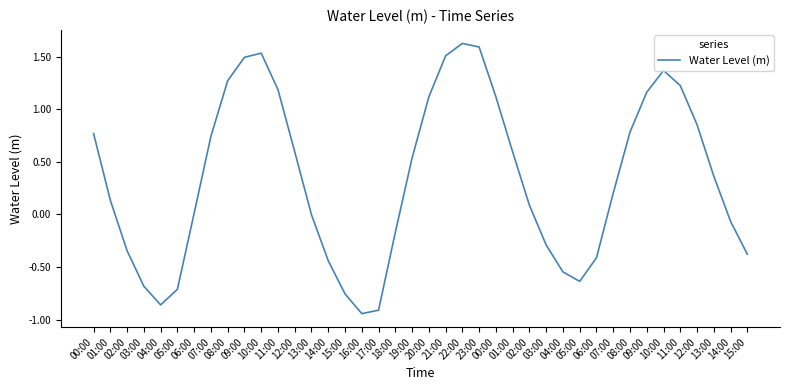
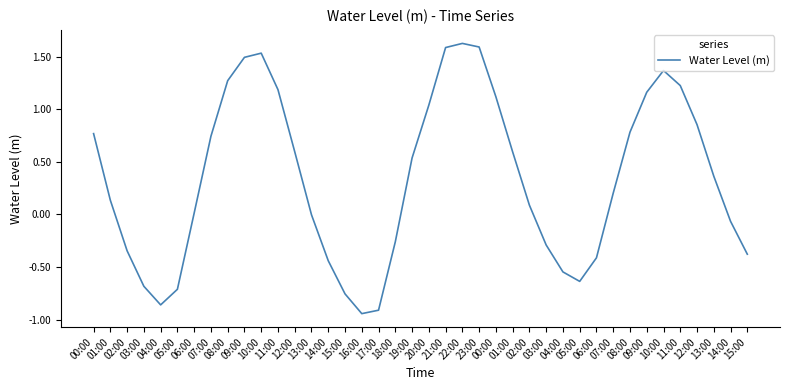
18:00: -0.17 -> -0.26
20:00: 1.12 -> 1.04
21:00: 1.51 -> 1.59
